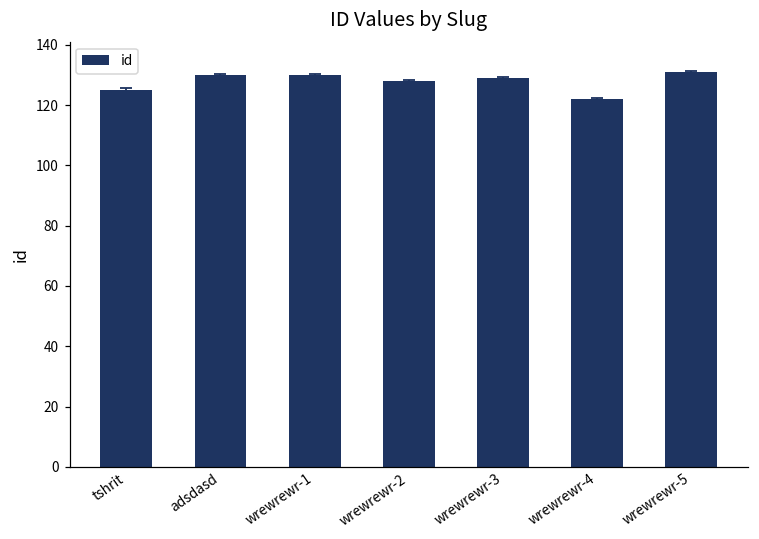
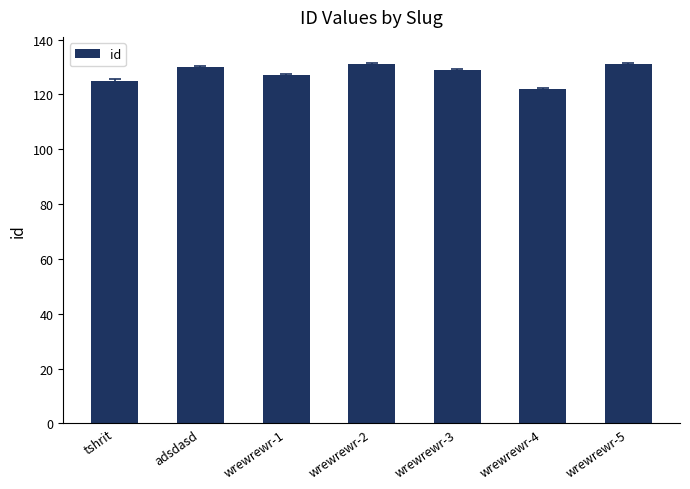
id, wrewrewr-1: 130 -> 127
id, wrewrewr-2: 128 -> 131
